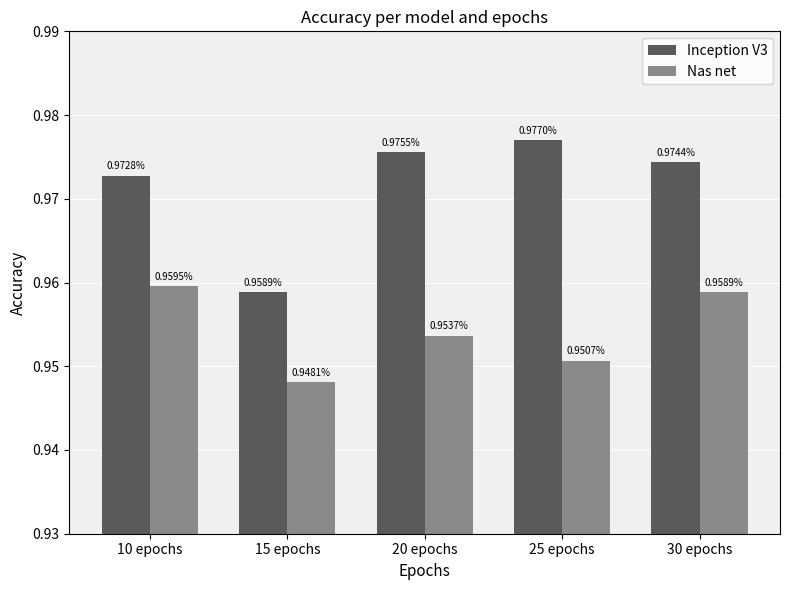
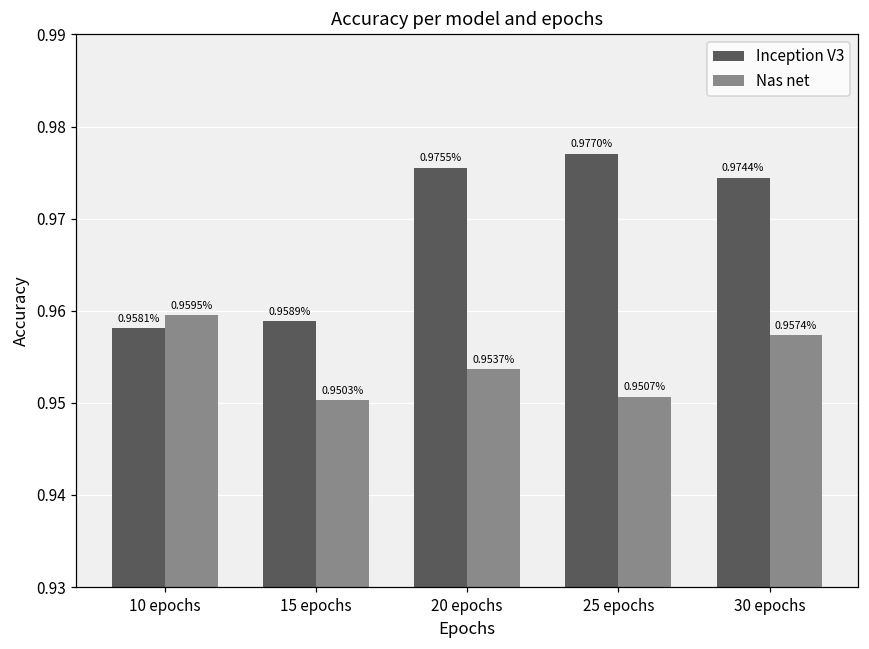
Inception V3, 10 epochs: 0.9728% -> 0.9581%
Nas net, 15 epochs: 0.9481% -> 0.9503%
Nas net, 30 epochs: 0.9589% -> 0.9574%
